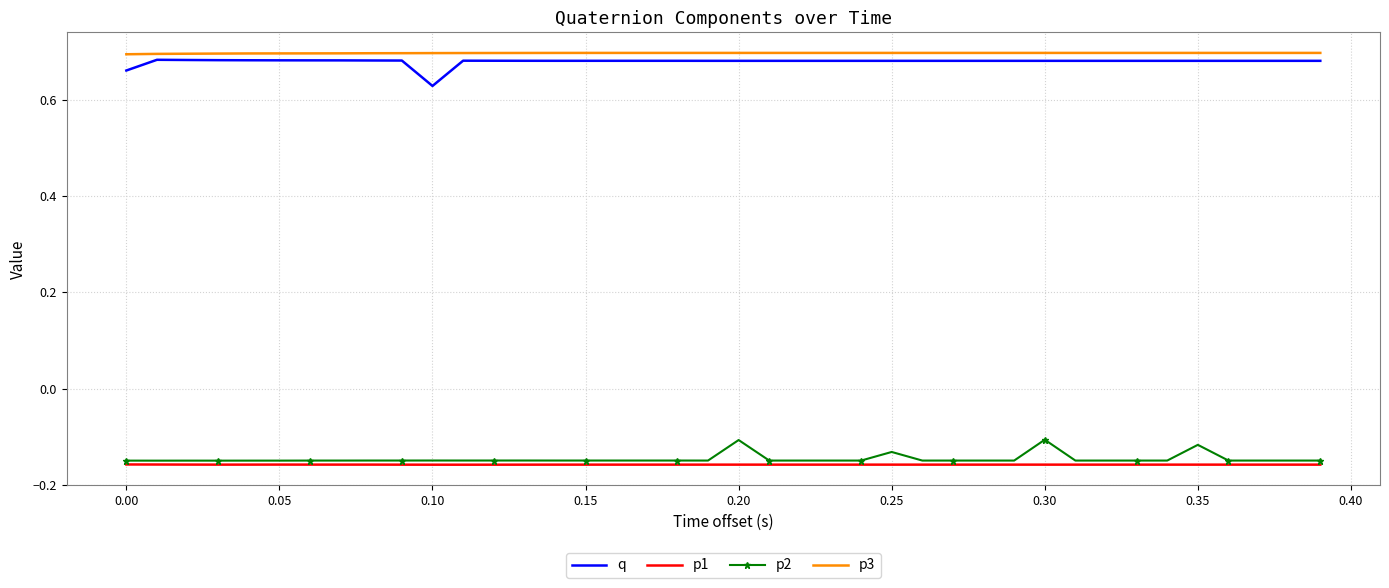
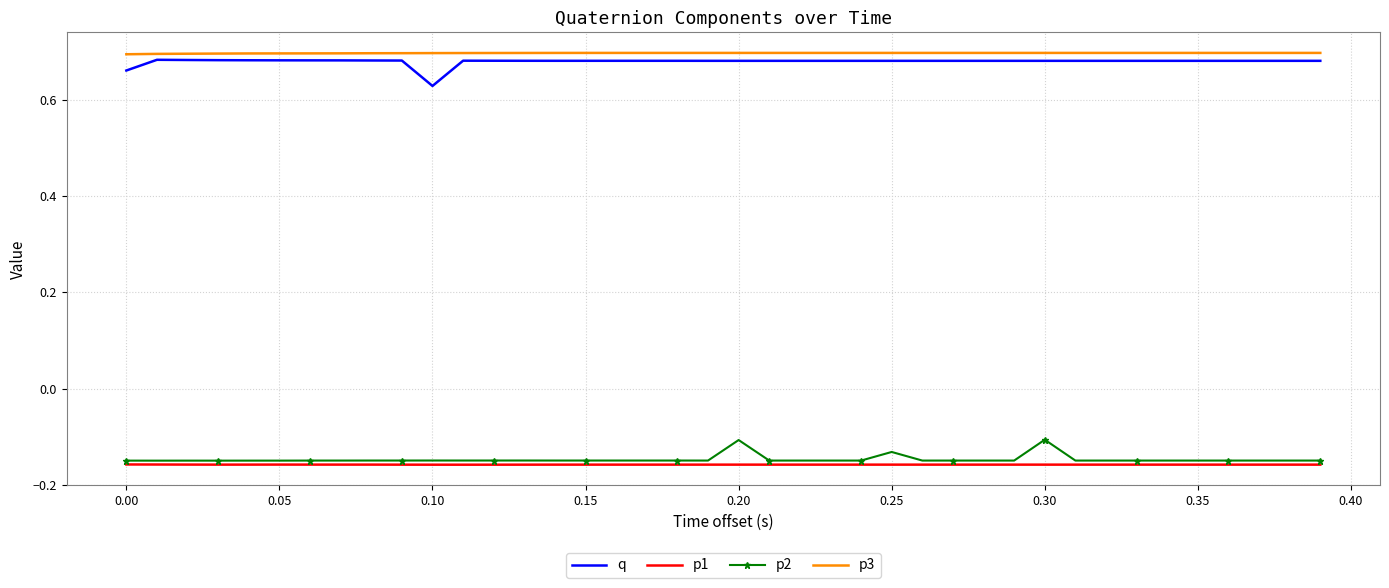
p2, 0.35: -0.12 -> -0.15
